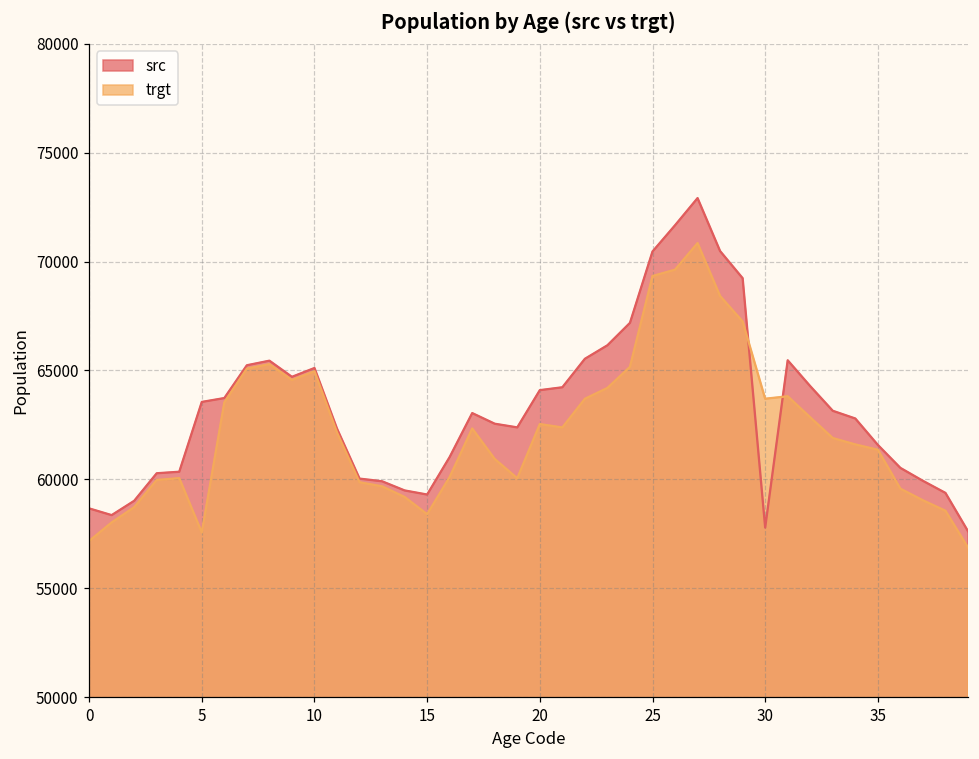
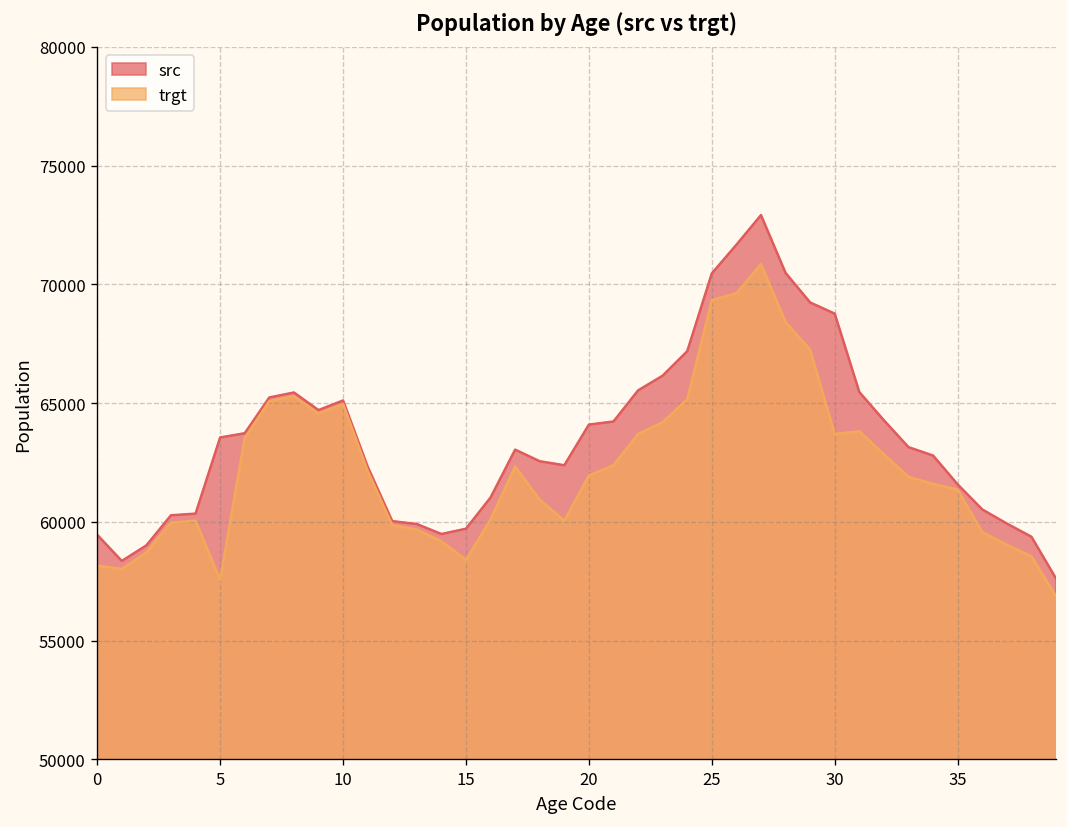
src, 0: 58700 -> 59500
trgt, 0: 57200 -> 58200
src, 15: 59300 -> 59700
trgt, 20: 62500 -> 62000
src, 30: 57800 -> 68800
